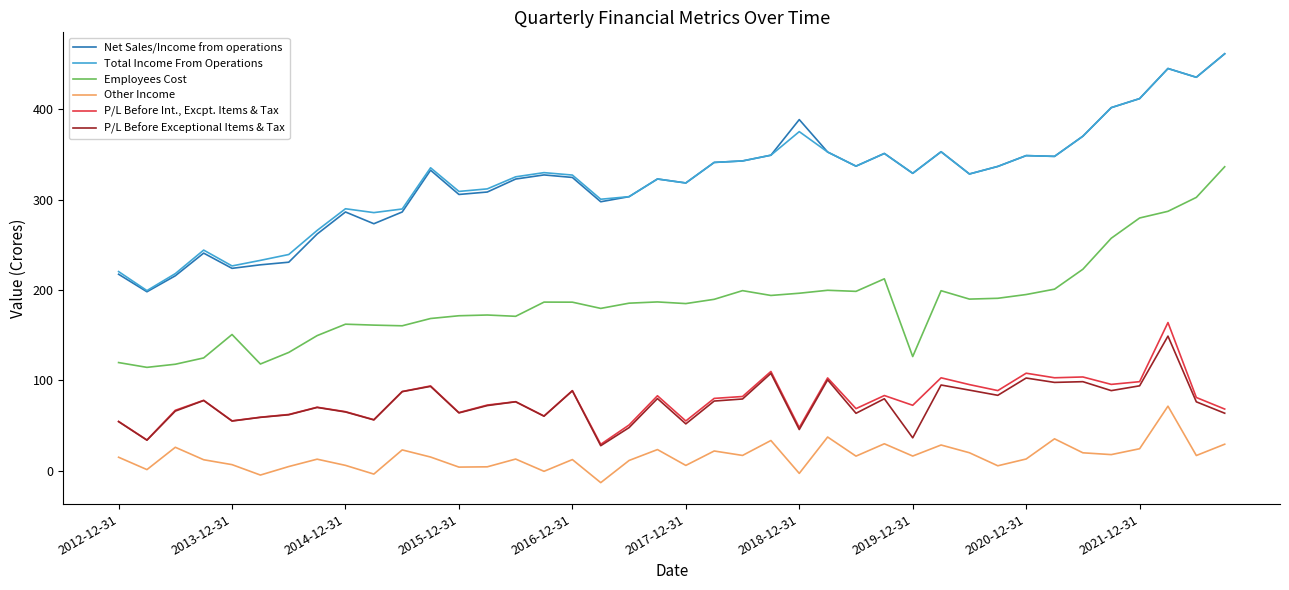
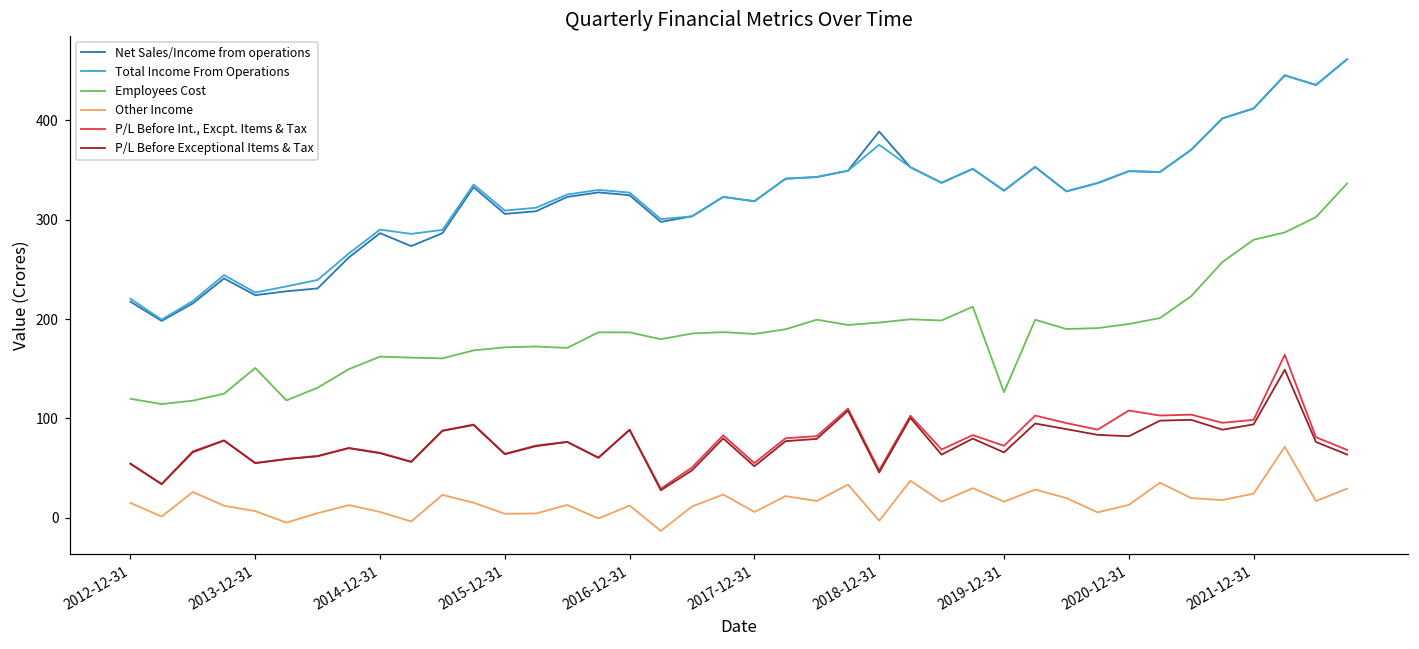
P/L Before Exceptional Items & Tax, 2019-12-31: 40 -> 70
P/L Before Exceptional Items & Tax, 2020-12-31: 100 -> 80
